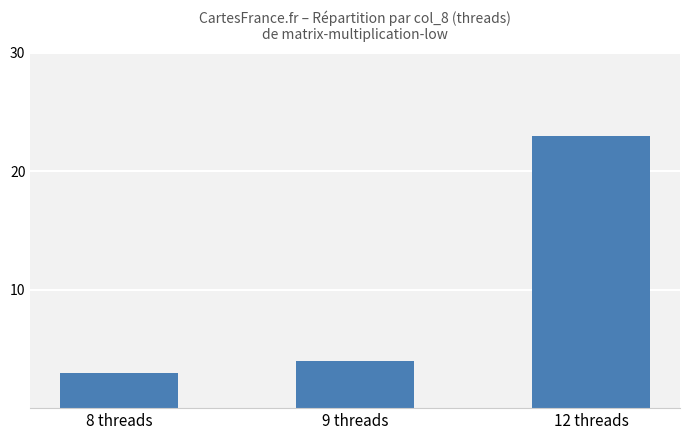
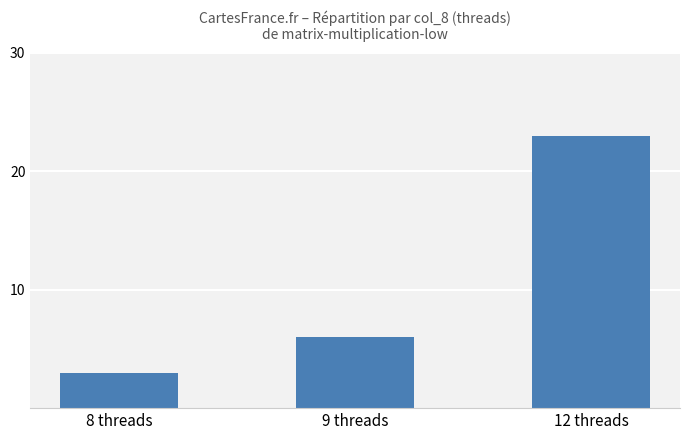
9 threads: 4 -> 6
